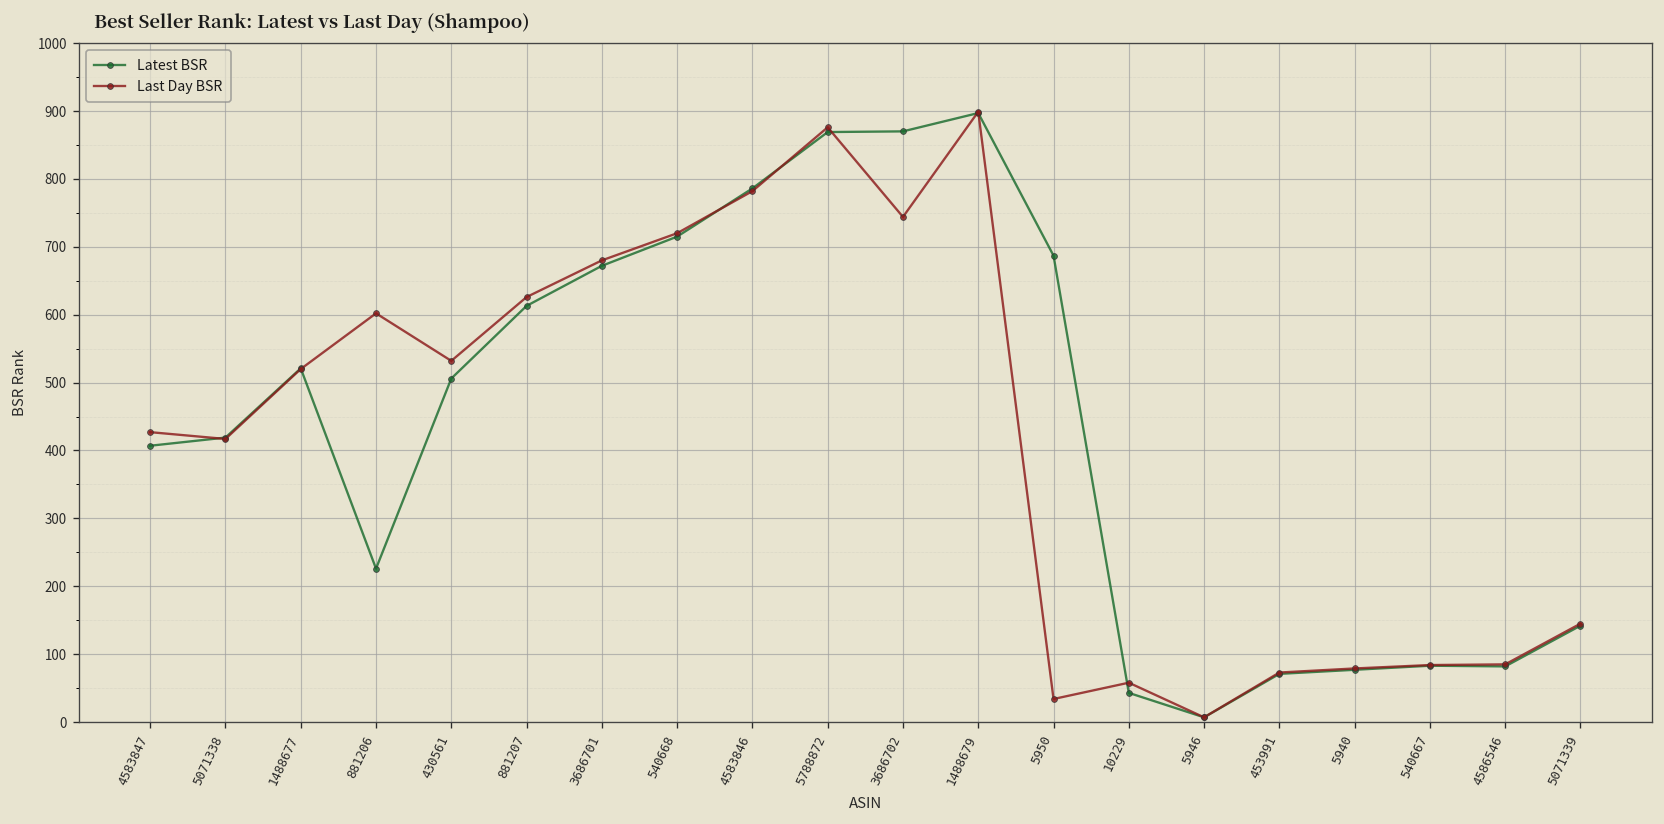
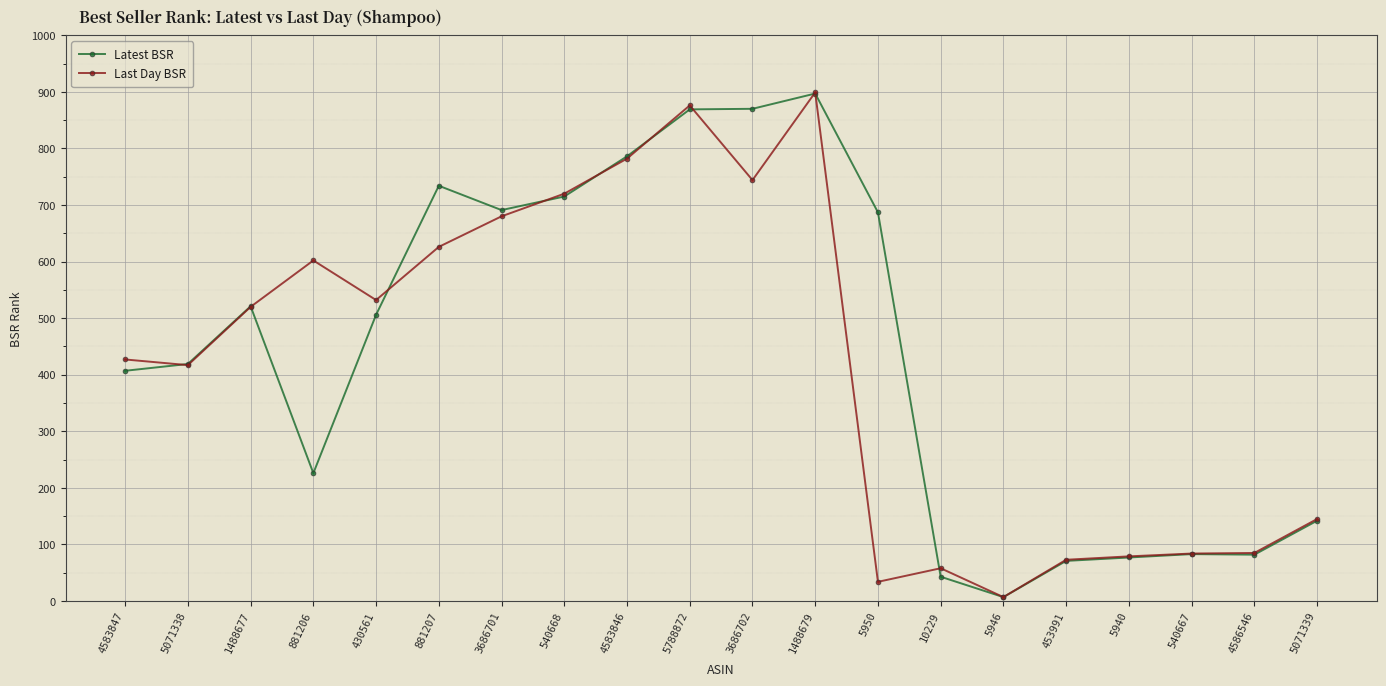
Latest BSR, 881207: 610 -> 730
Latest BSR, 3686701: 670 -> 690
